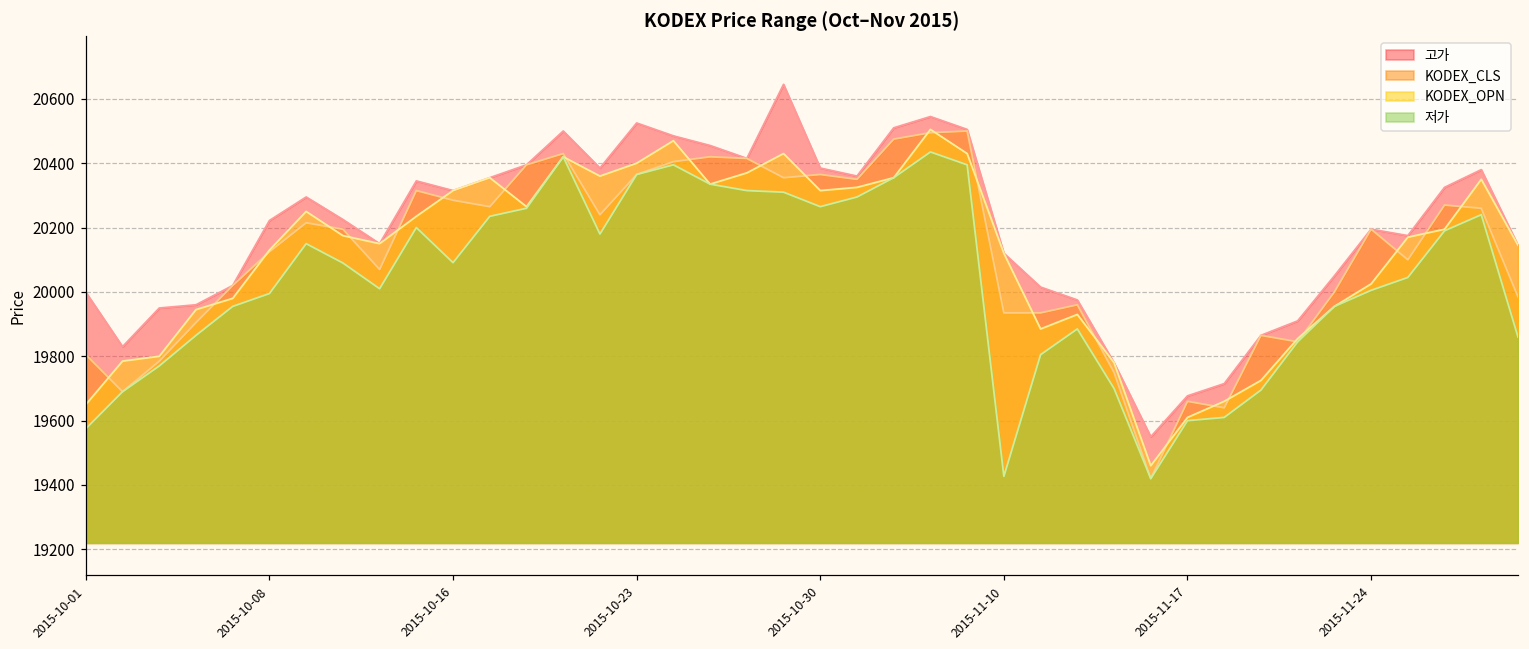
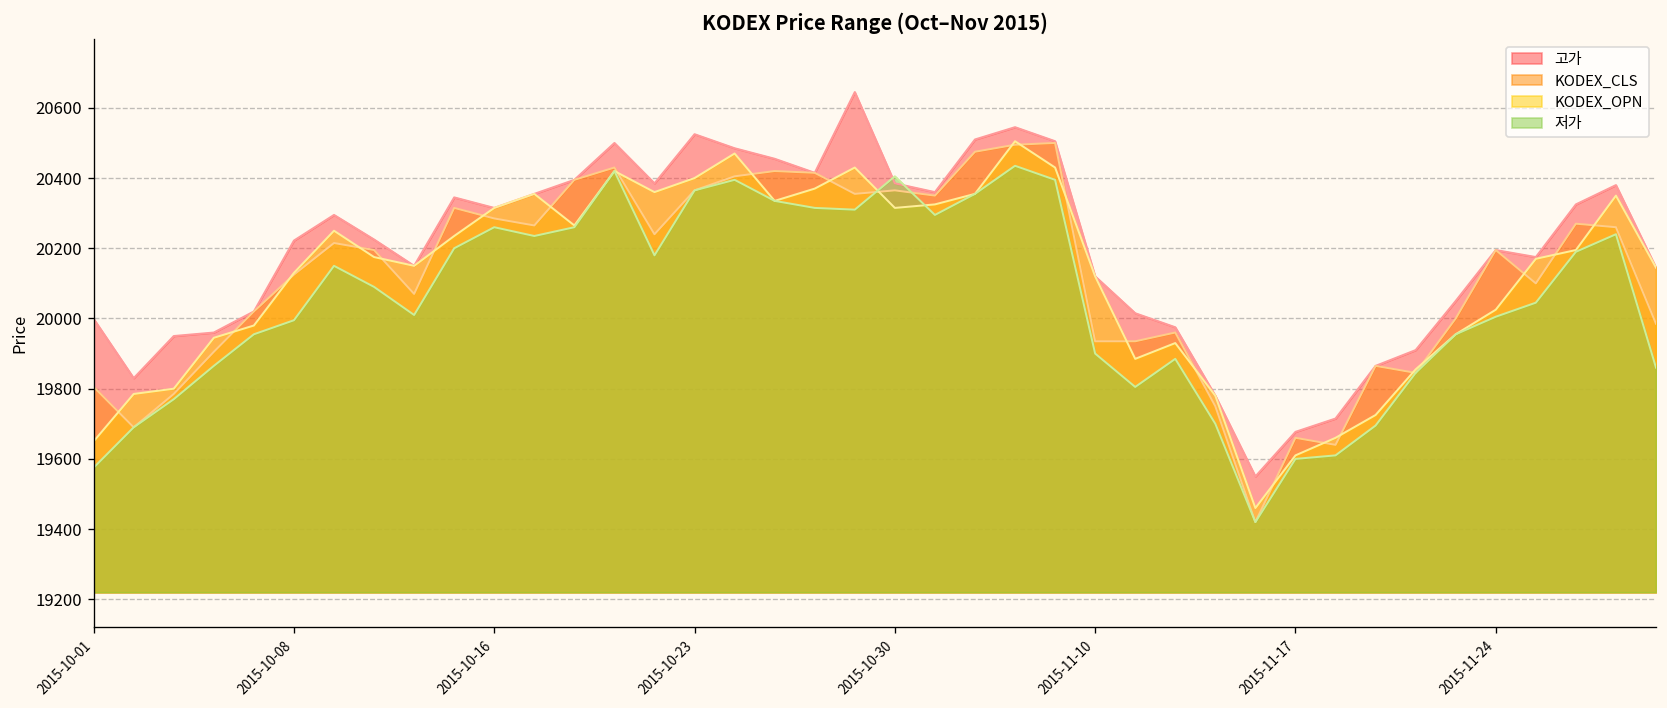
저가, 2015-10-16: 20090 -> 20260
저가, 2015-10-30: 20270 -> 20410
저가, 2015-11-10: 19430 -> 19900
